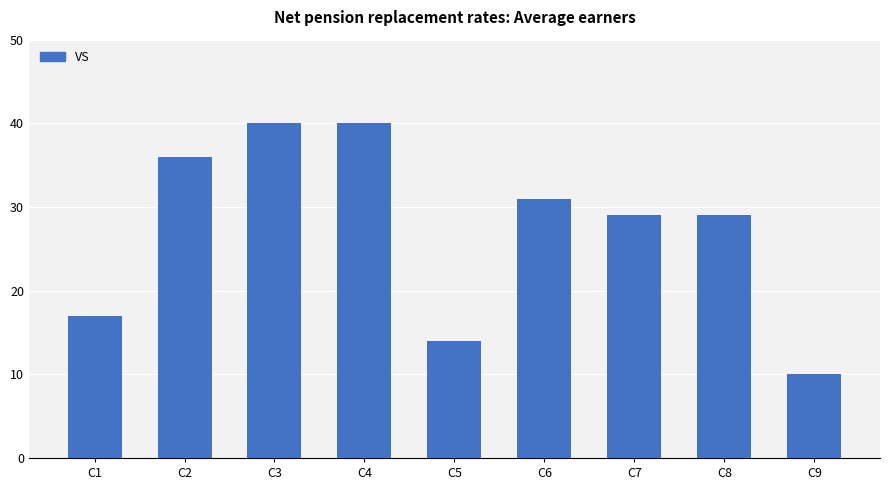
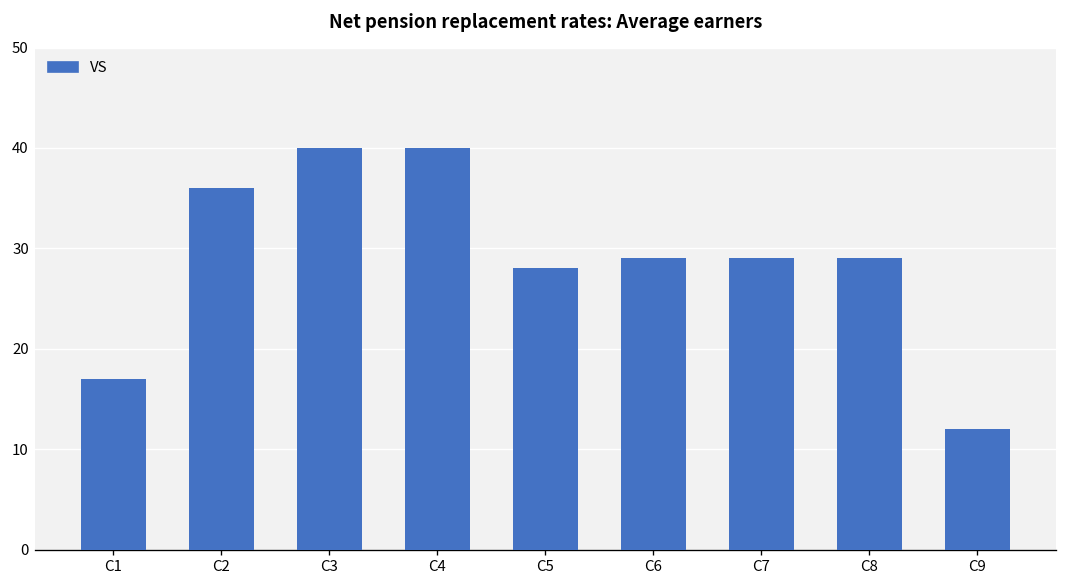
C5: 14 -> 28
C6: 31 -> 29
C9: 10 -> 12
